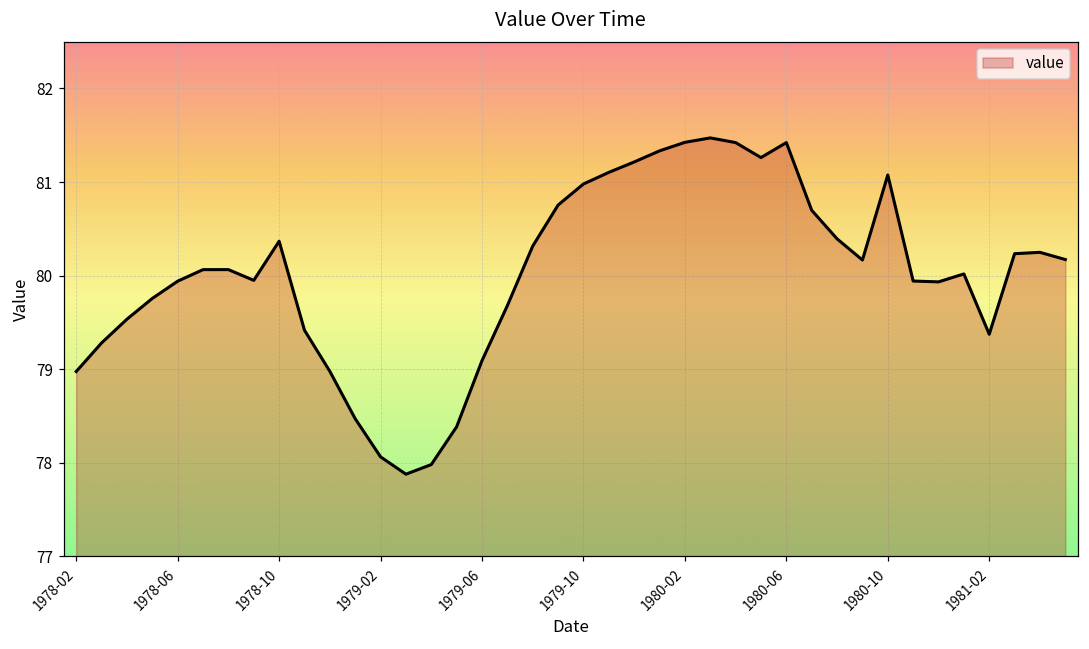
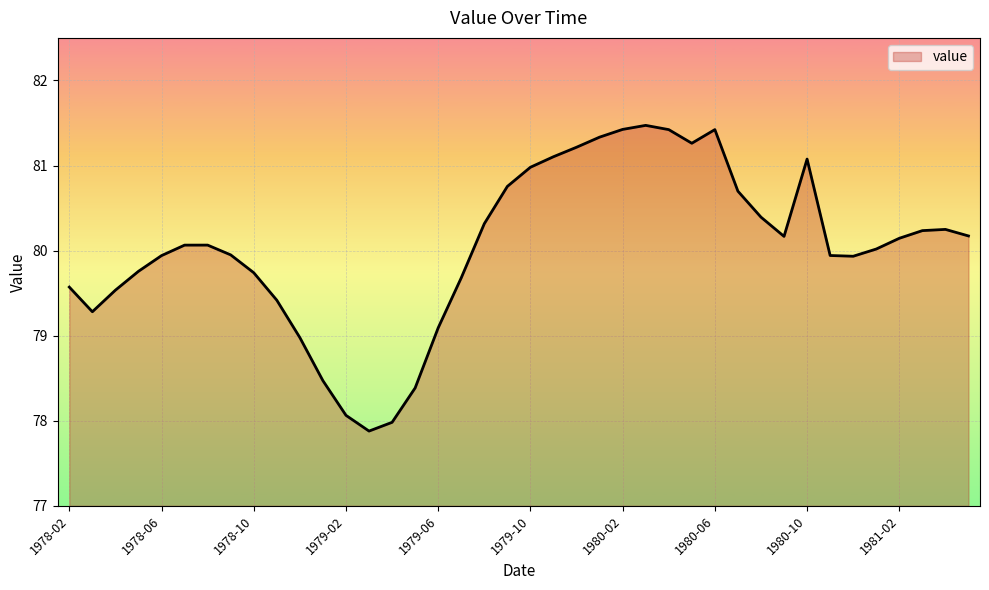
1978-02: 79.0 -> 79.6
1978-10: 80.4 -> 79.7
1981-02: 79.4 -> 80.1
